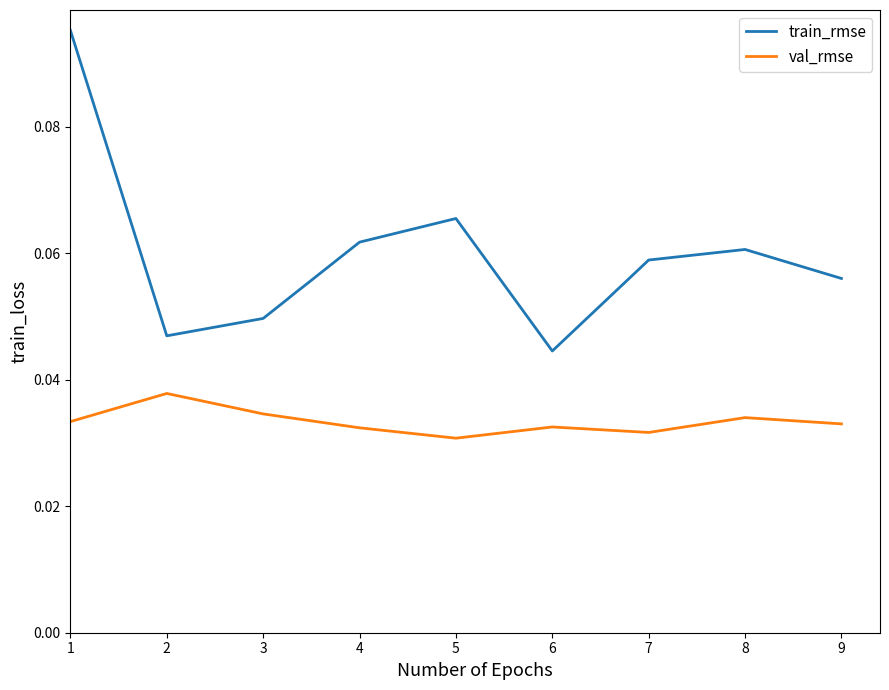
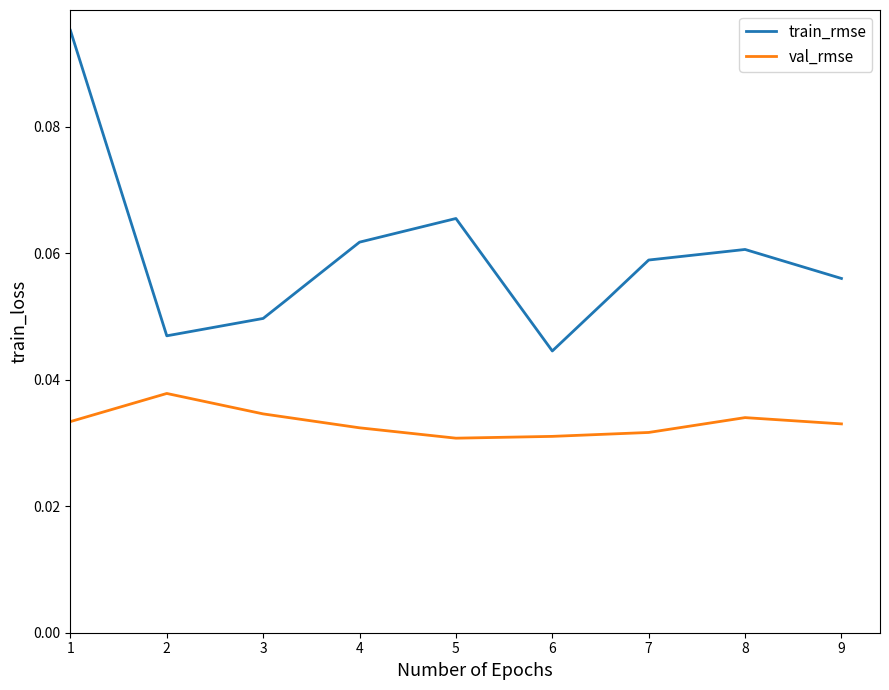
val_rmse, 6: 0.033 -> 0.031
